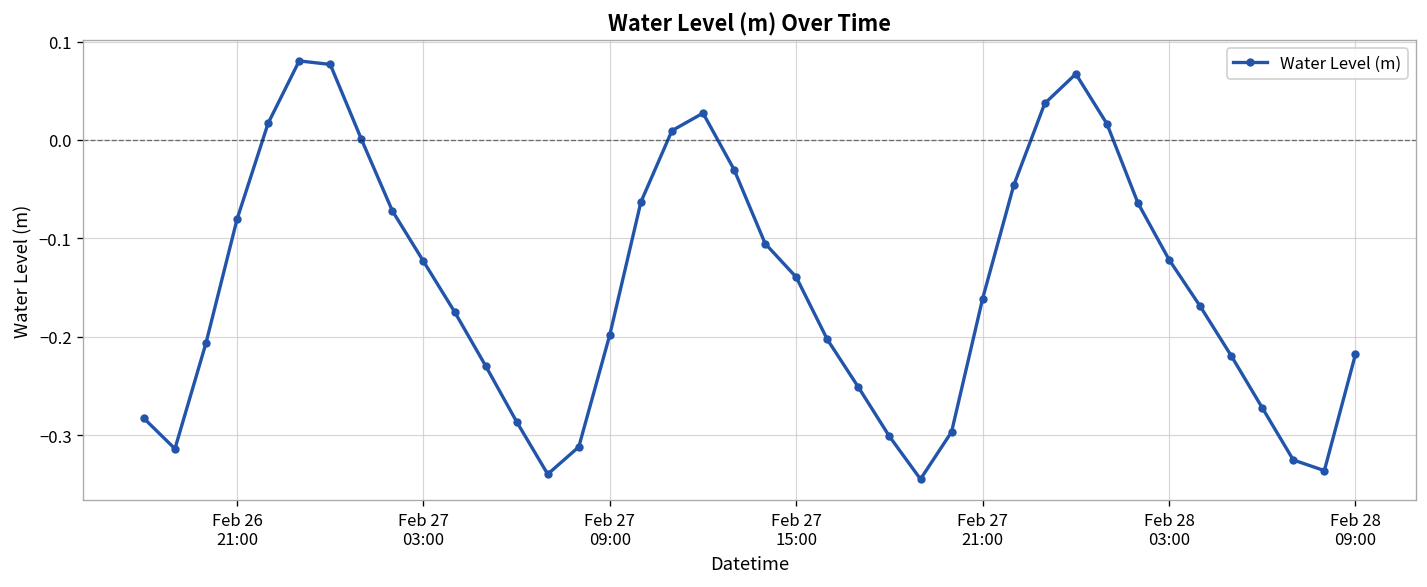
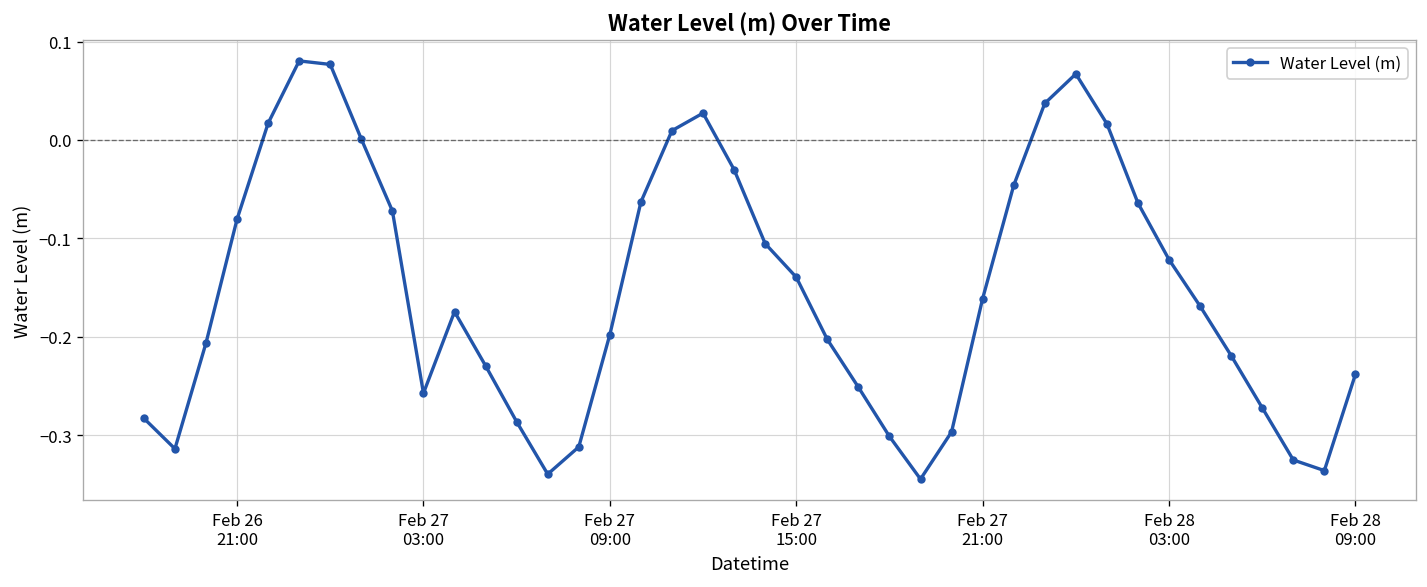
Feb 27 03:00: -0.12 -> -0.26
Feb 28 09:00: -0.22 -> -0.24
